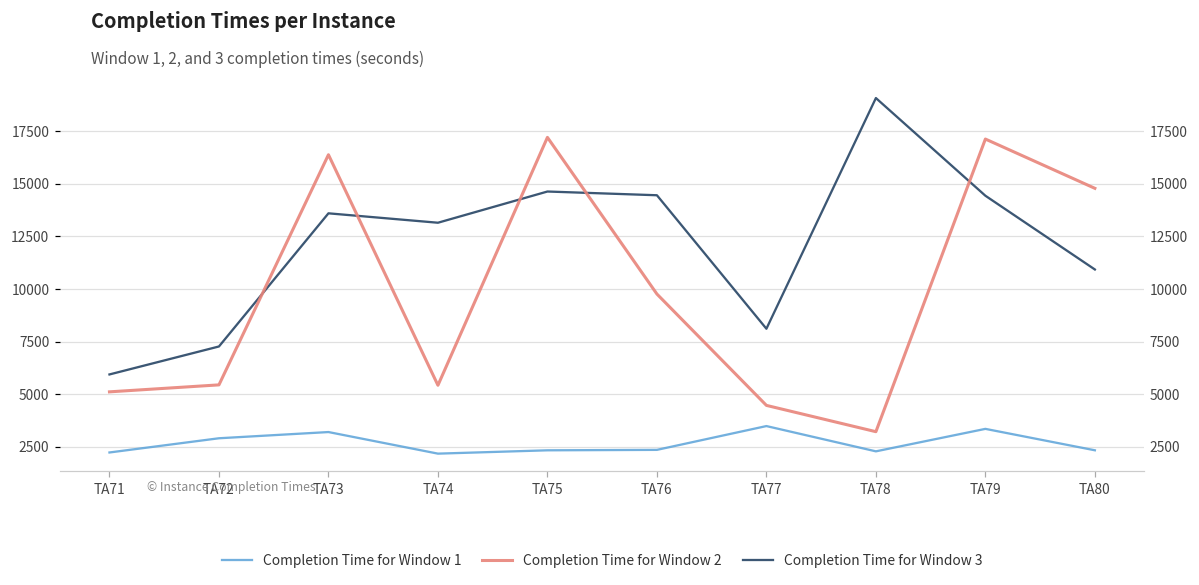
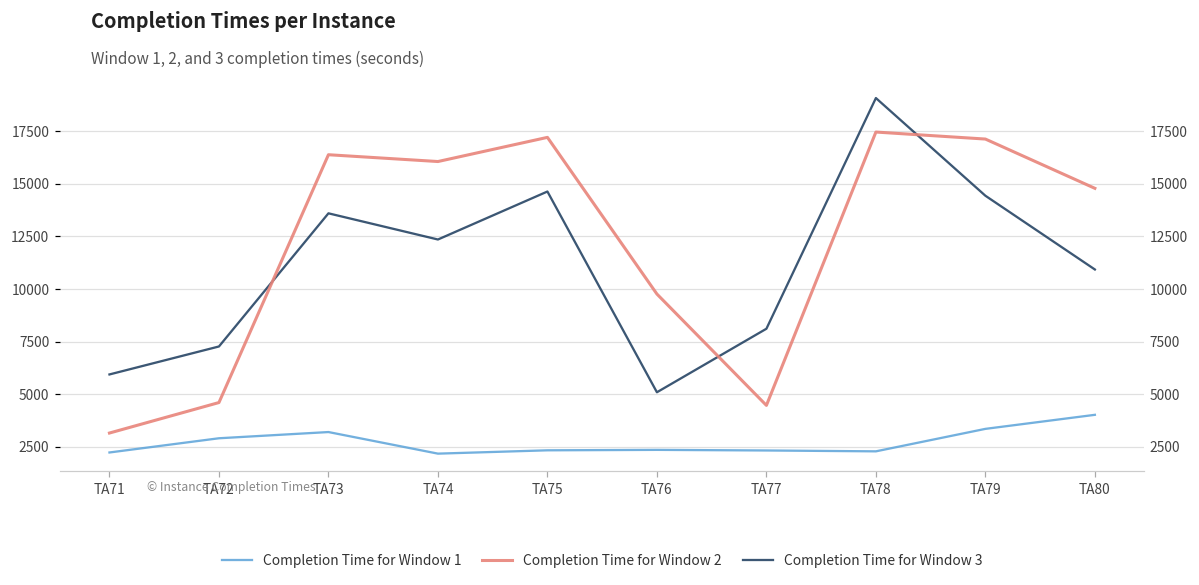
Completion Time for Window 2, TA71: 5100 -> 3200
Completion Time for Window 2, TA72: 5400 -> 4600
Completion Time for Window 2, TA74: 5400 -> 16100
Completion Time for Window 3, TA74: 13100 -> 12300
Completion Time for Window 3, TA76: 14500 -> 5100
Completion Time for Window 1, TA77: 3500 -> 2300
Completion Time for Window 2, TA78: 3200 -> 17500
Completion Time for Window 1, TA80: 2300 -> 4000
